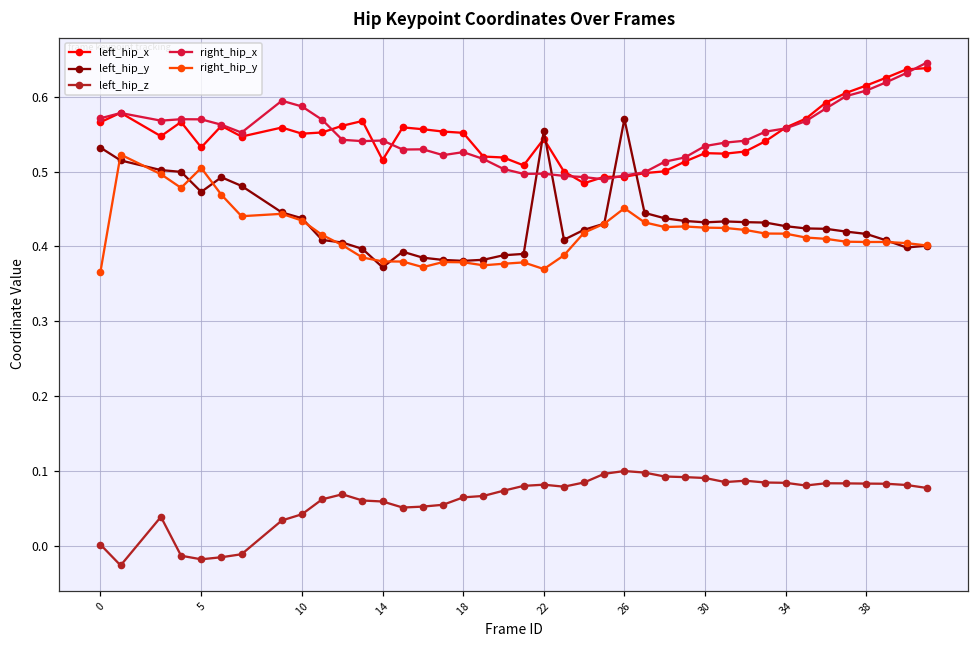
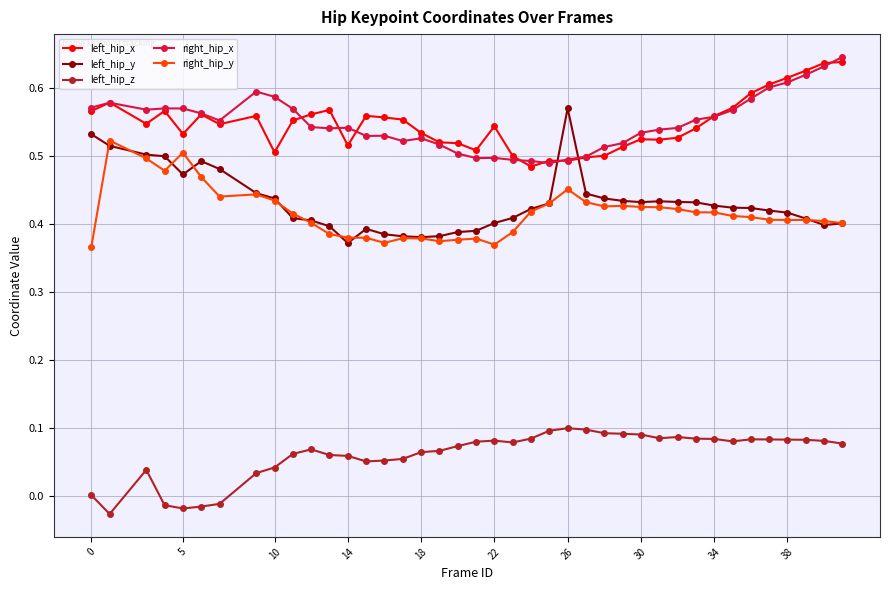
left_hip_x, 10: 0.55 -> 0.51
left_hip_x, 18: 0.55 -> 0.53
left_hip_y, 22: 0.55 -> 0.40
